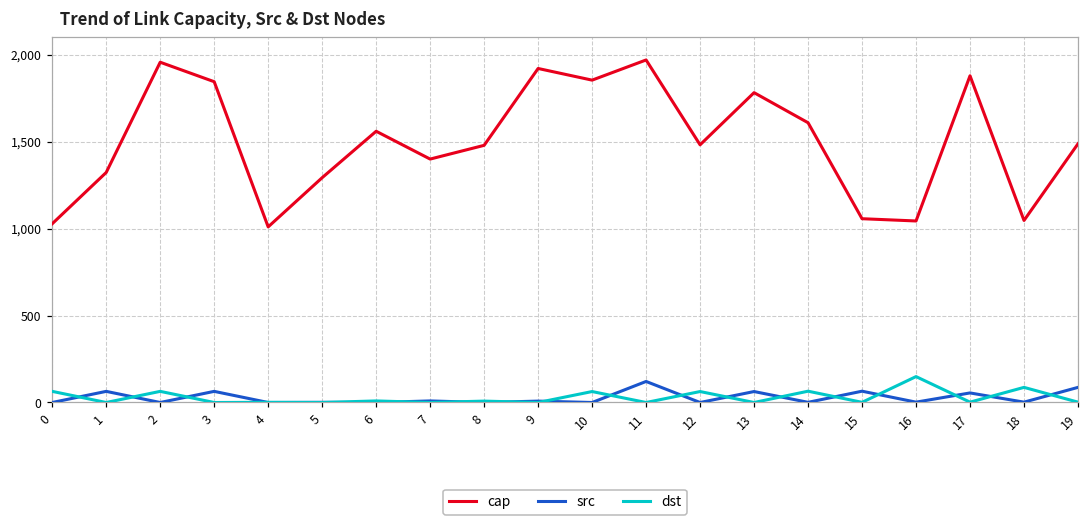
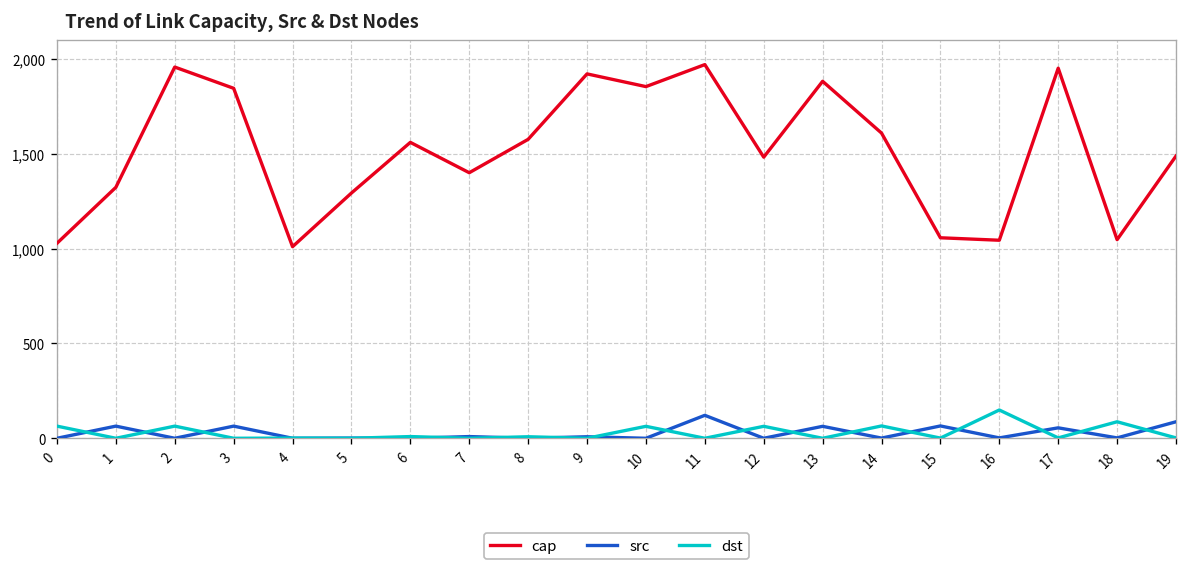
cap, 8: 1,480 -> 1,580
cap, 13: 1,780 -> 1,880
cap, 17: 1,880 -> 1,950
